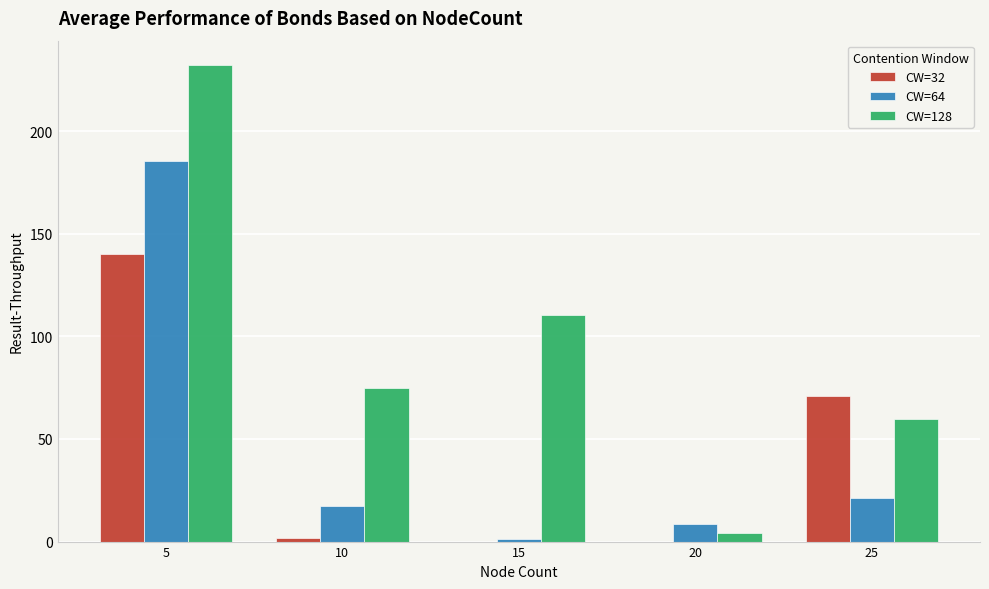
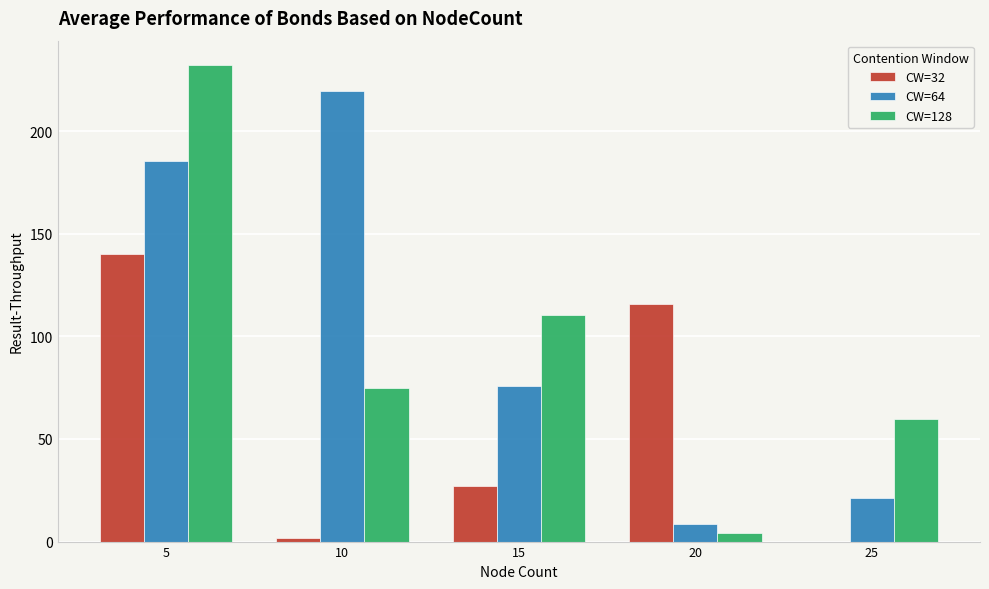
CW=64, 10: 17 -> 219
CW=32, 15: 0 -> 27
CW=64, 15: 2 -> 76
CW=32, 20: 0 -> 116
CW=32, 25: 71 -> 0
